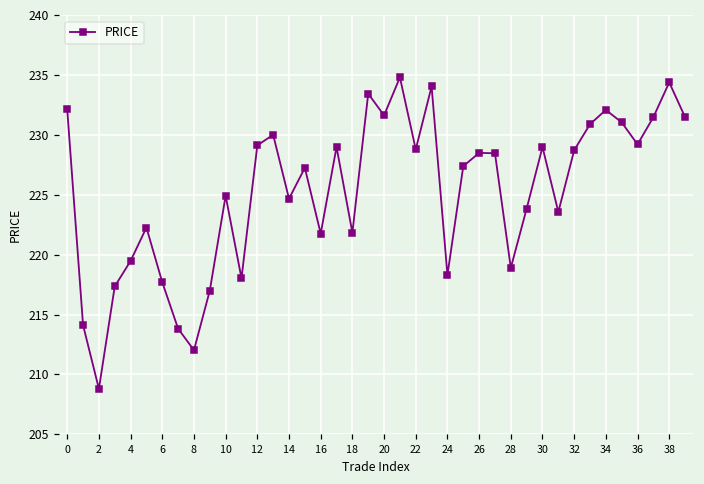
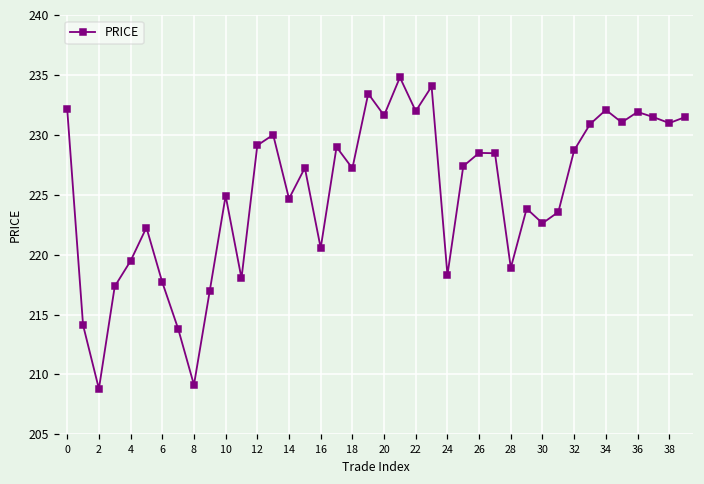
8: 212.0 -> 209.1
16: 221.8 -> 220.6
18: 221.8 -> 227.2
22: 228.8 -> 232.0
30: 229.0 -> 222.6
36: 229.2 -> 231.9
38: 234.4 -> 231.0
